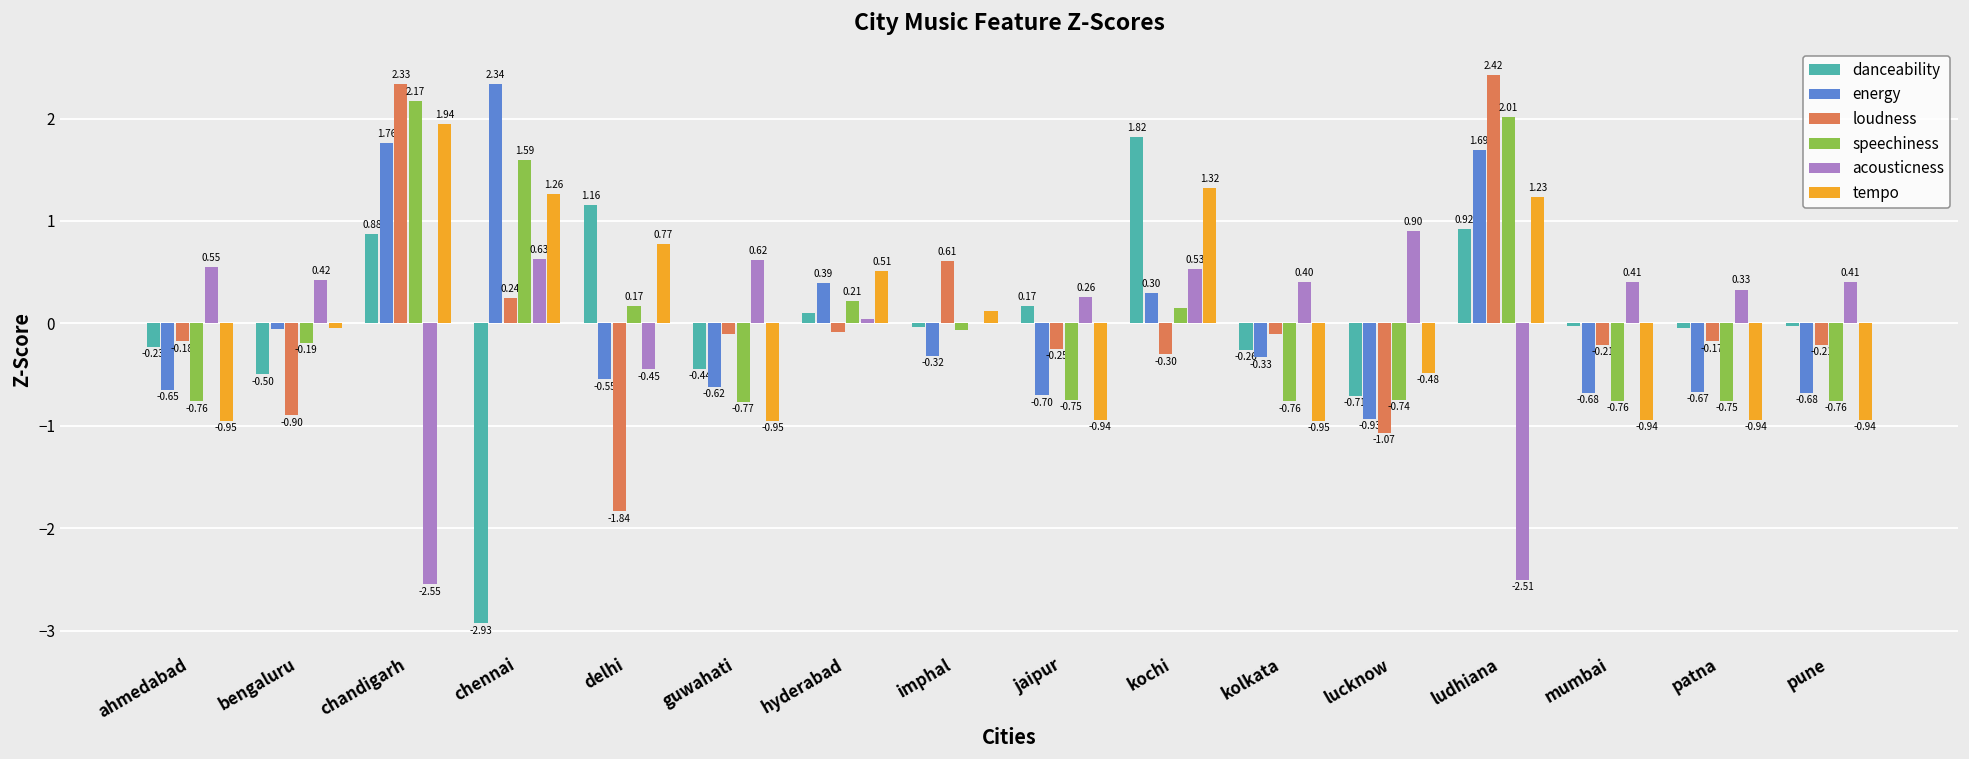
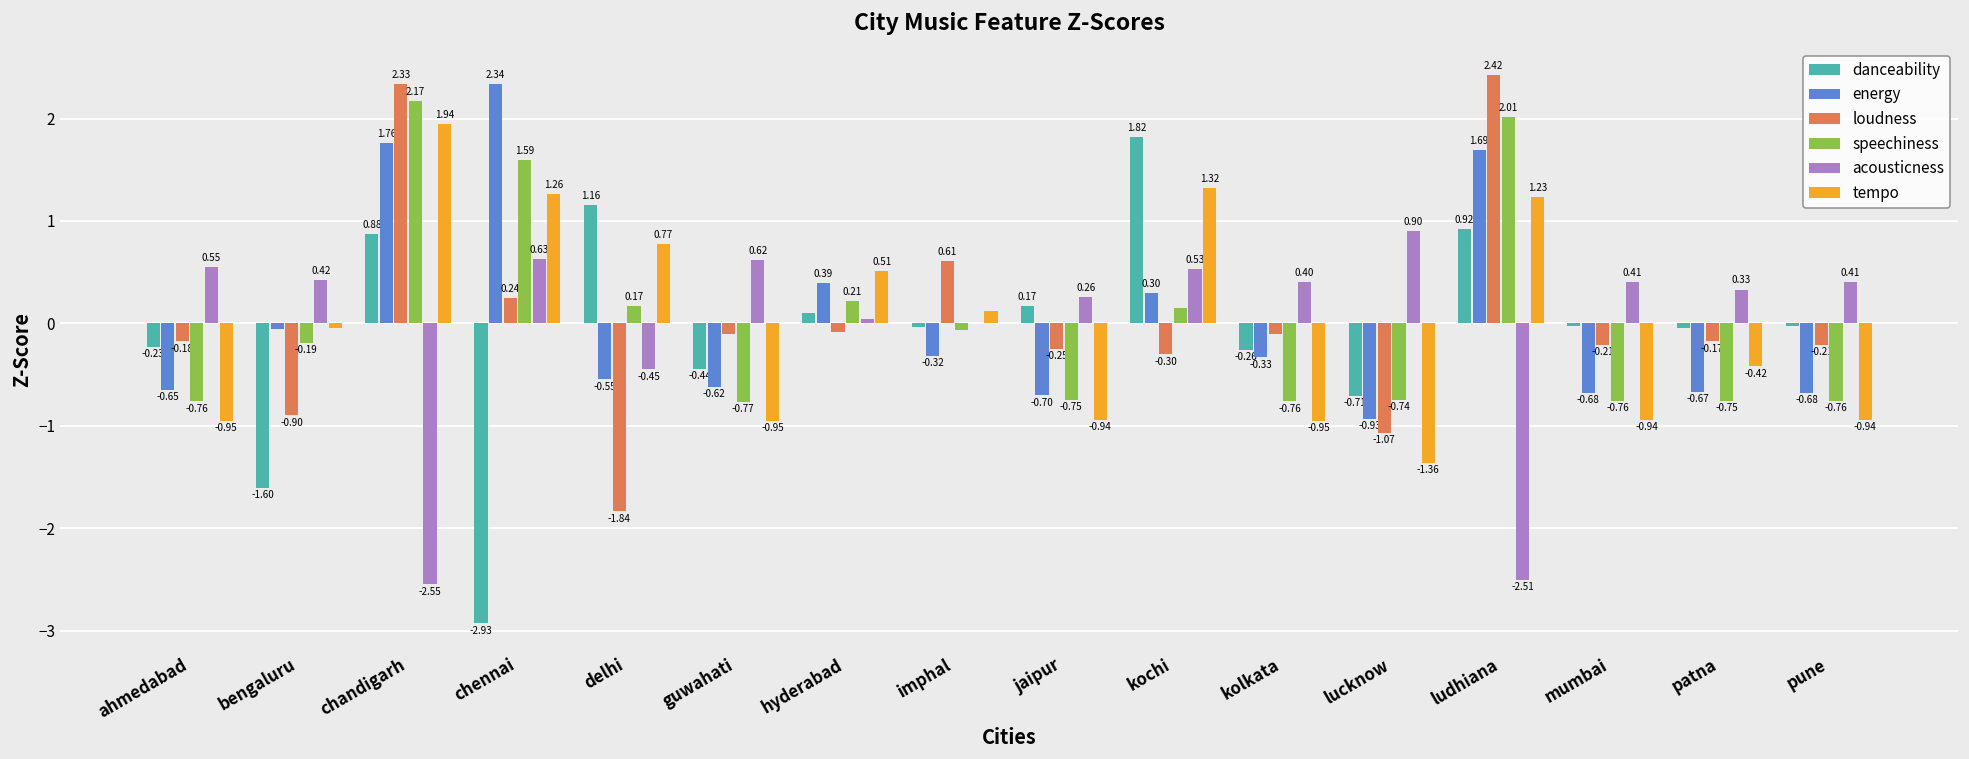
danceability, bengaluru: -0.50 -> -1.60
tempo, lucknow: -0.48 -> -1.36
tempo, patna: -0.94 -> -0.42
